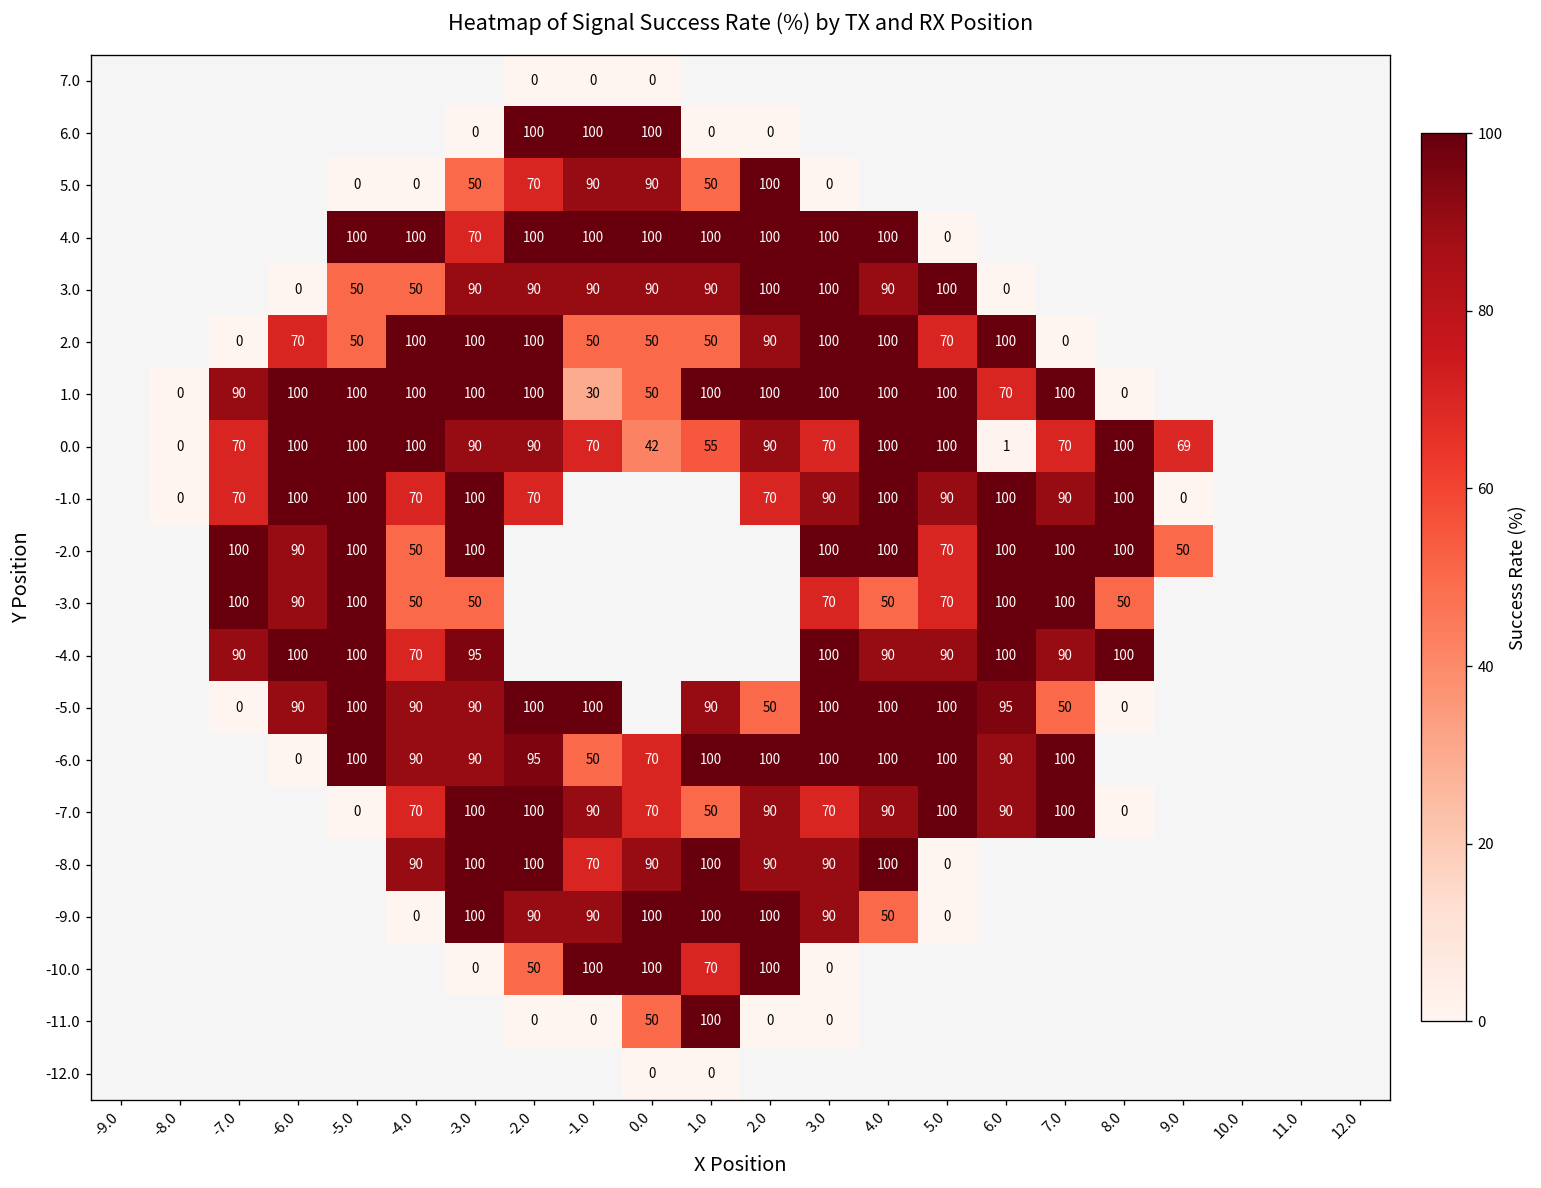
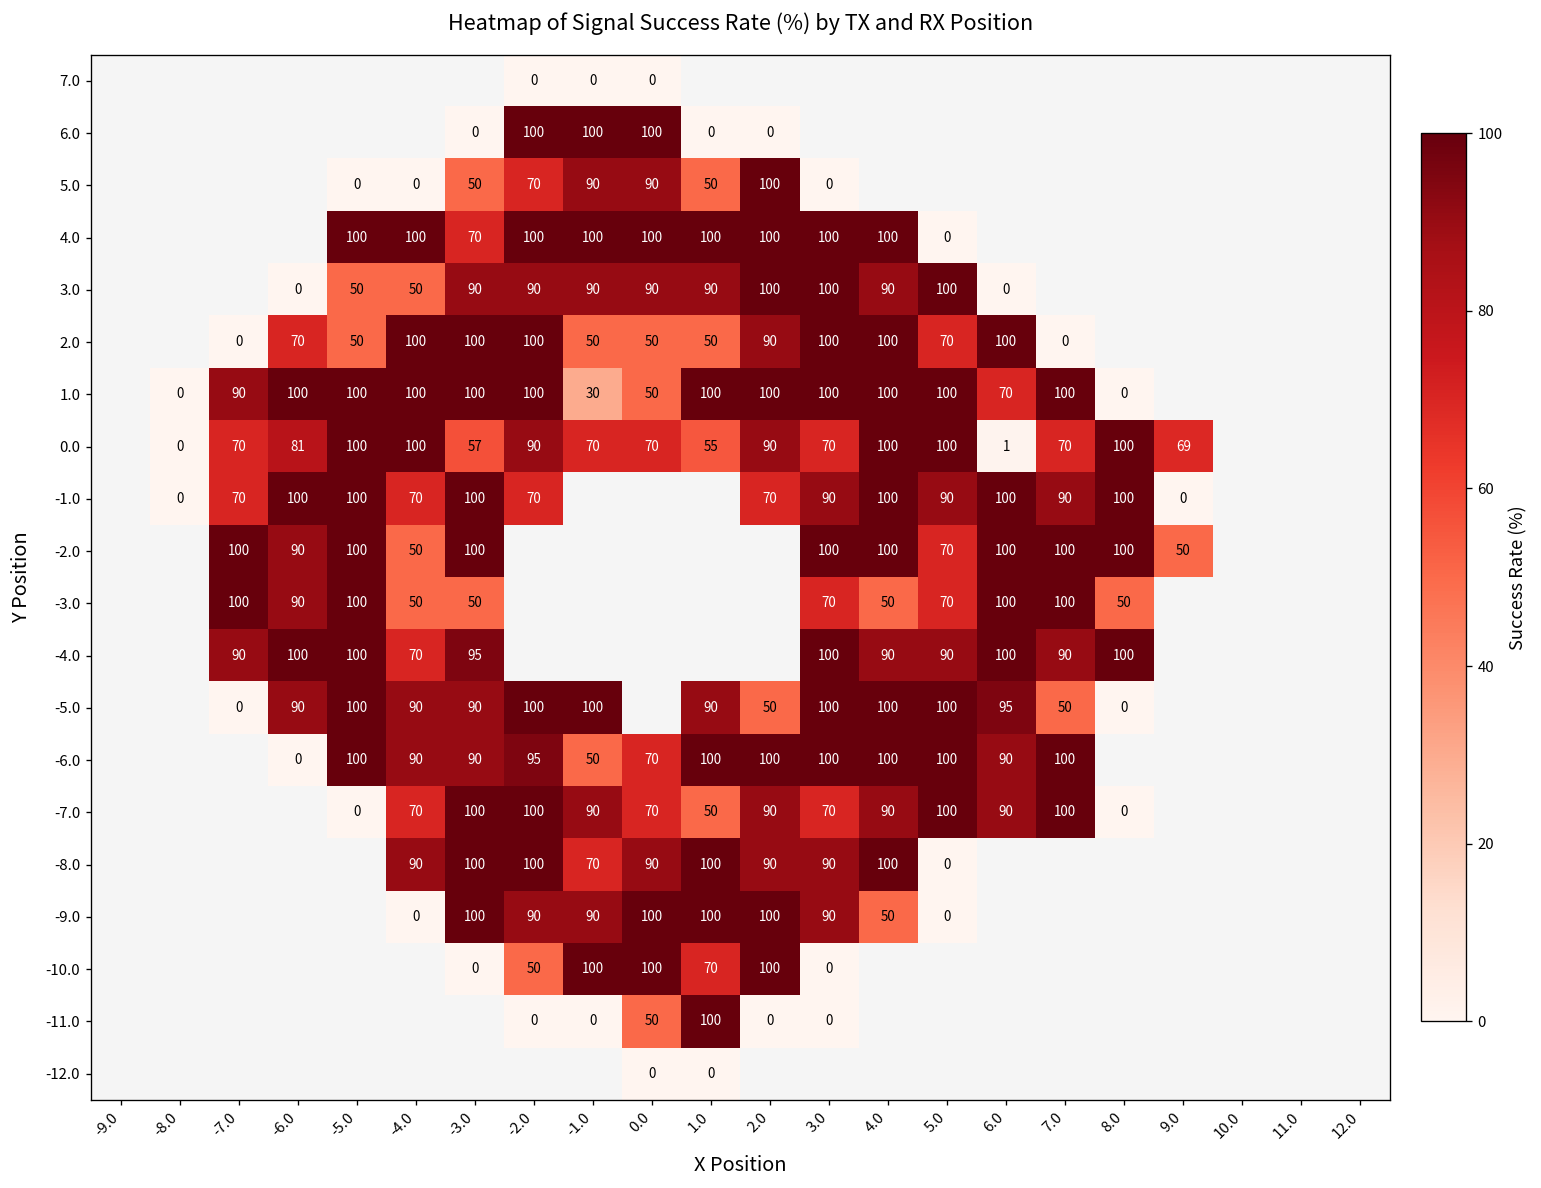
0.0, -6.0: 100 -> 81
0.0, -3.0: 90 -> 57
0.0, 0.0: 42 -> 70
